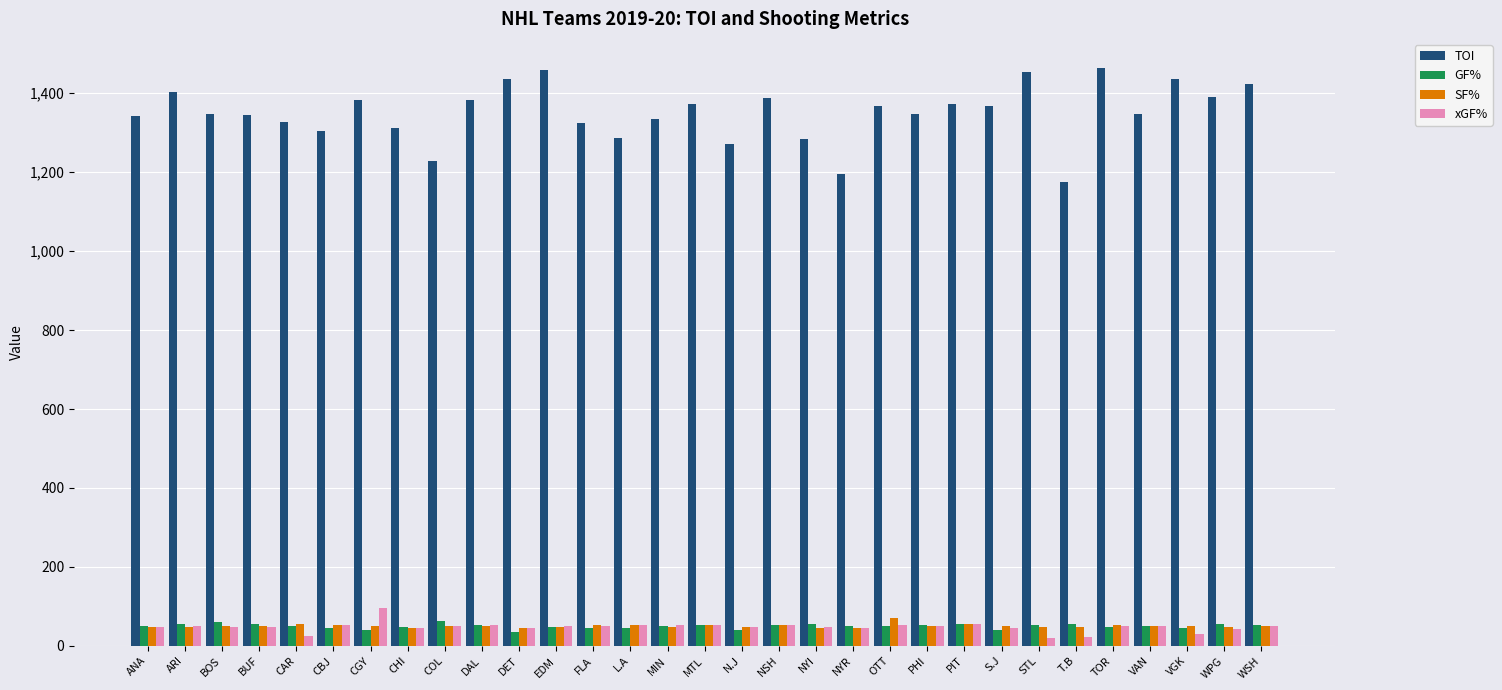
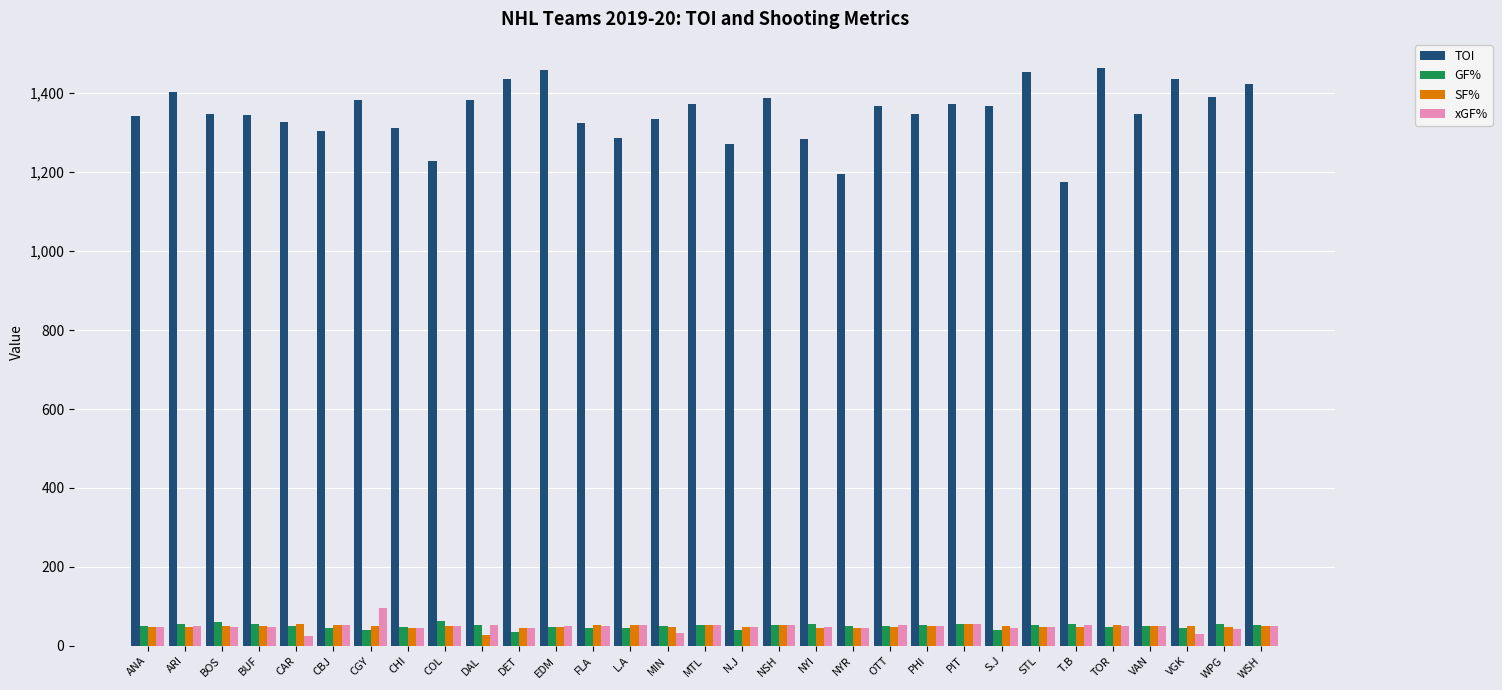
SF%, DAL: 50 -> 30
xGF%, MIN: 50 -> 30
SF%, OTT: 70 -> 50
xGF%, STL: 20 -> 50
xGF%, T.B: 20 -> 50
